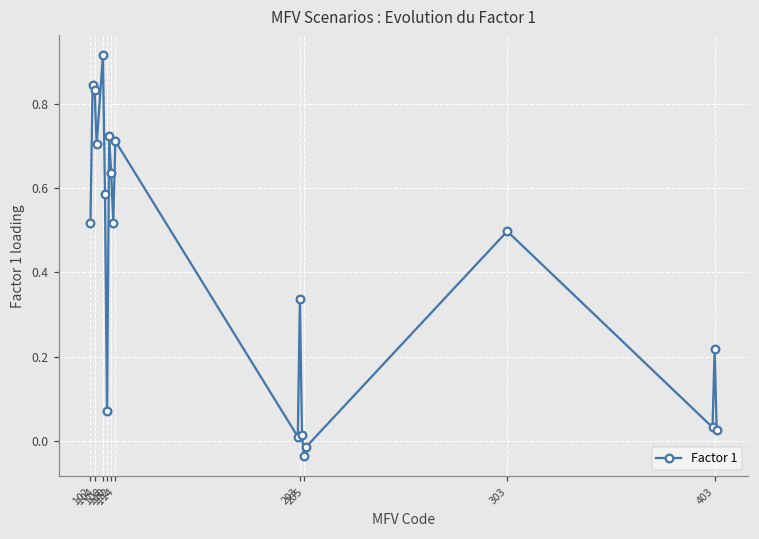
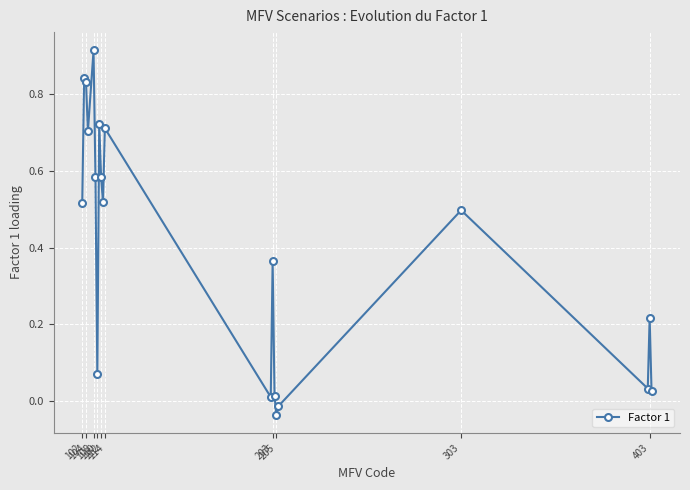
112: 0.64 -> 0.58
203: 0.34 -> 0.36
